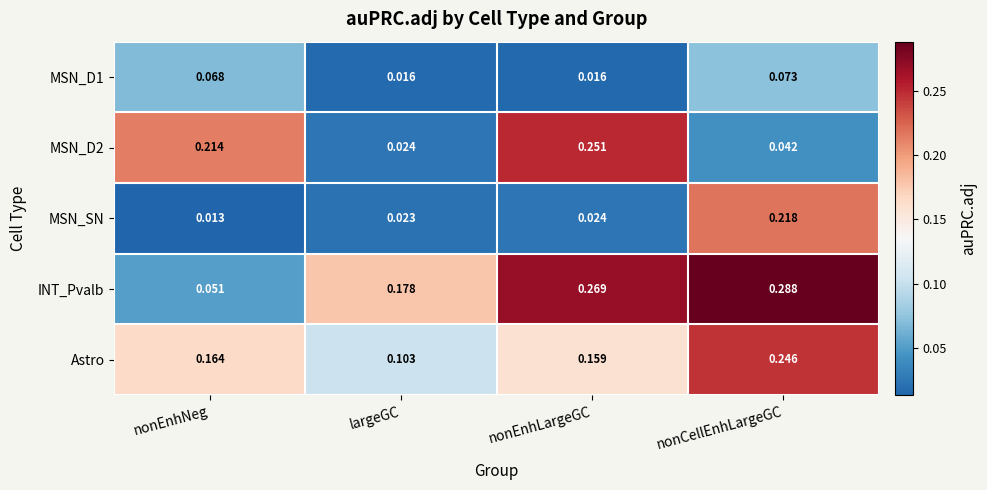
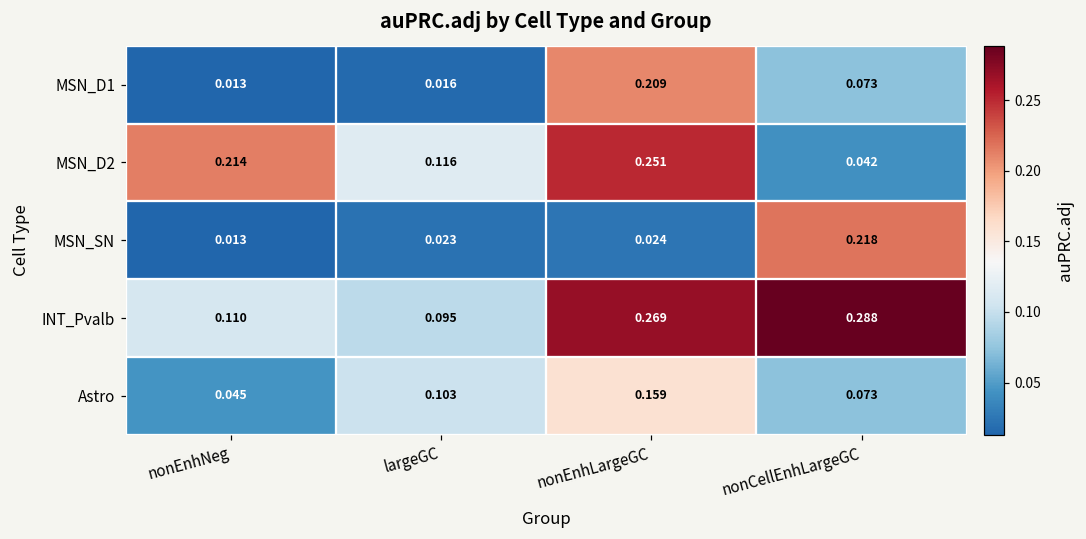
MSN_D1, nonEnhNeg: 0.068 -> 0.013
MSN_D1, nonEnhLargeGC: 0.016 -> 0.209
MSN_D2, largeGC: 0.024 -> 0.116
INT_Pvalb, nonEnhNeg: 0.051 -> 0.110
INT_Pvalb, largeGC: 0.178 -> 0.095
Astro, nonEnhNeg: 0.164 -> 0.045
Astro, nonCellEnhLargeGC: 0.246 -> 0.073
